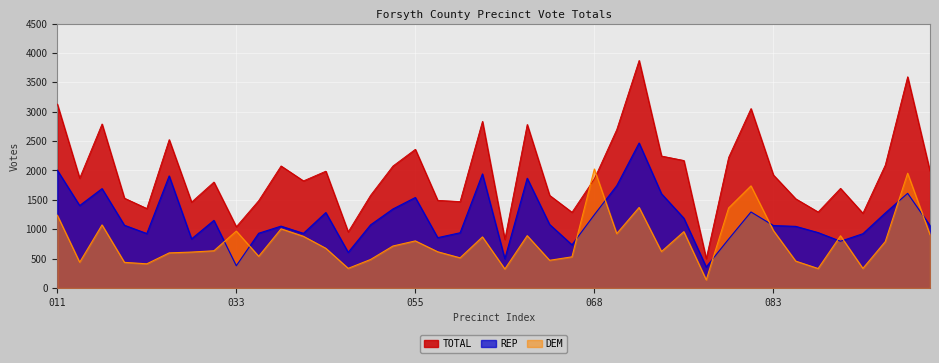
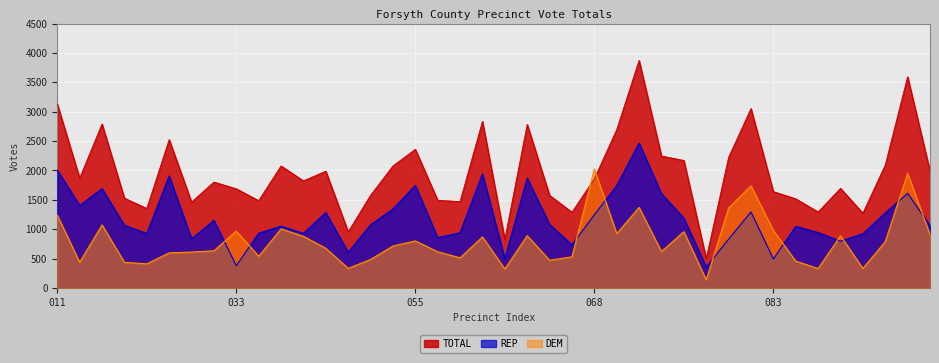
TOTAL, 033: 1000 -> 1700
REP, 055: 1500 -> 1700
TOTAL, 083: 1900 -> 1600
REP, 083: 1100 -> 500
